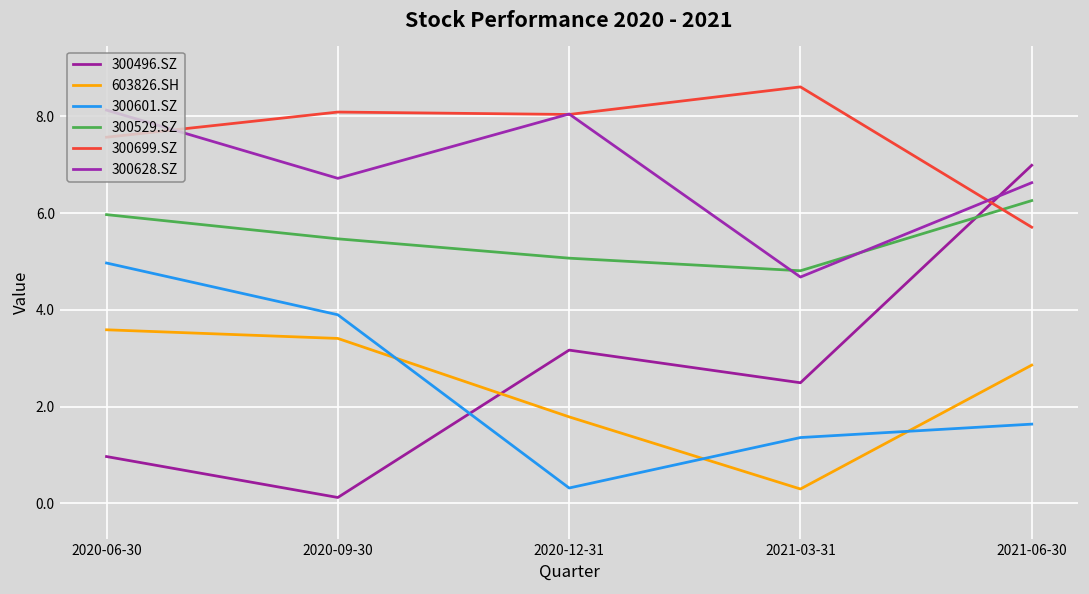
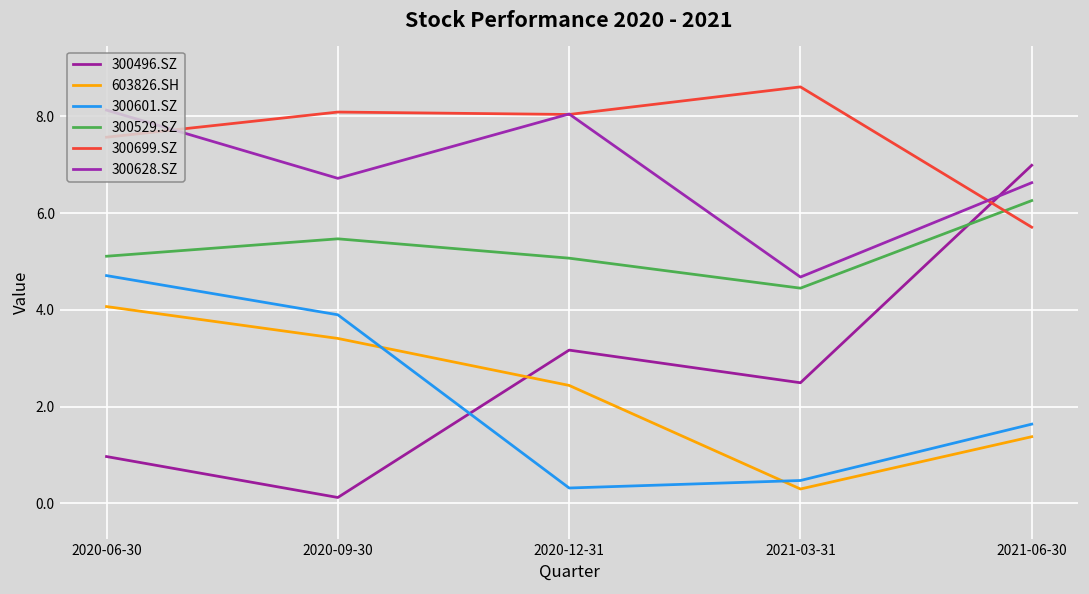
603826.SH, 2020-06-30: 3.6 -> 4.1
300601.SZ, 2020-06-30: 5.0 -> 4.7
300529.SZ, 2020-06-30: 6.0 -> 5.1
603826.SH, 2020-12-31: 1.8 -> 2.4
300601.SZ, 2021-03-31: 1.4 -> 0.5
300529.SZ, 2021-03-31: 4.8 -> 4.5
603826.SH, 2021-06-30: 2.9 -> 1.4
